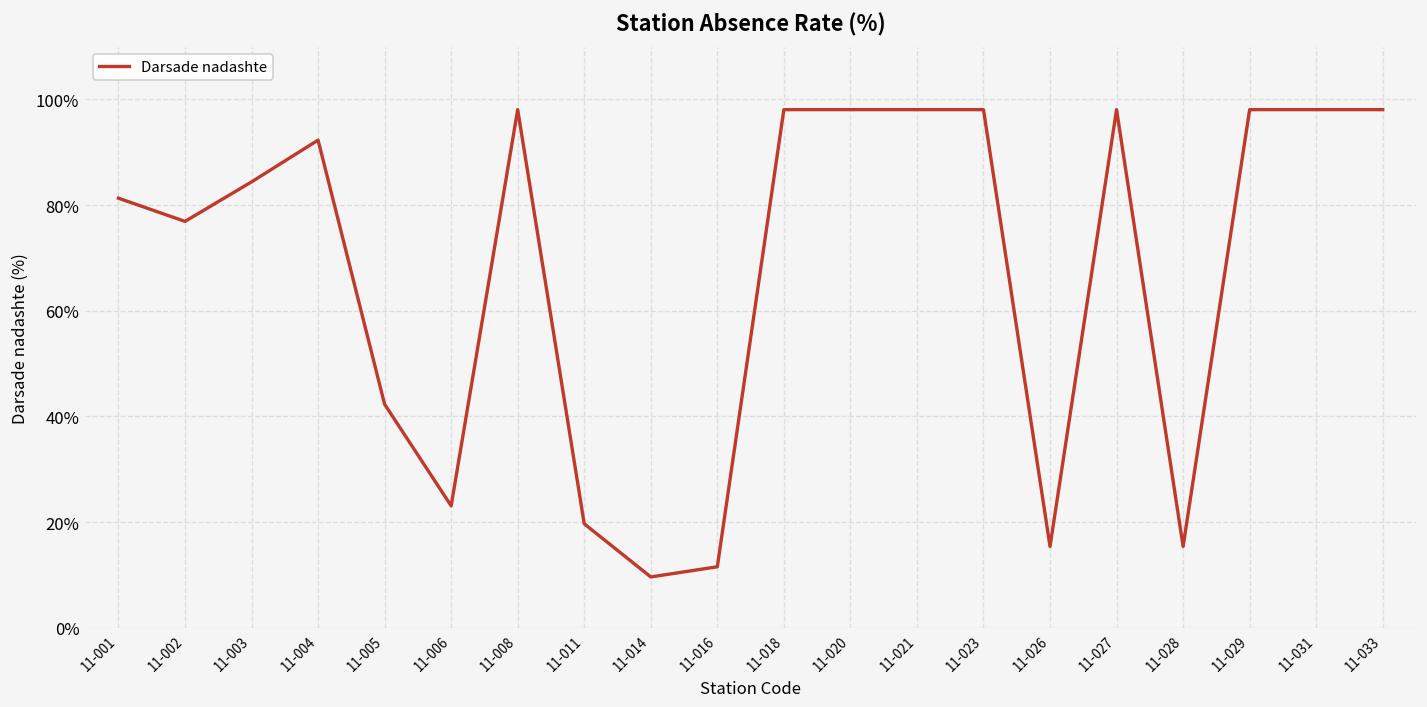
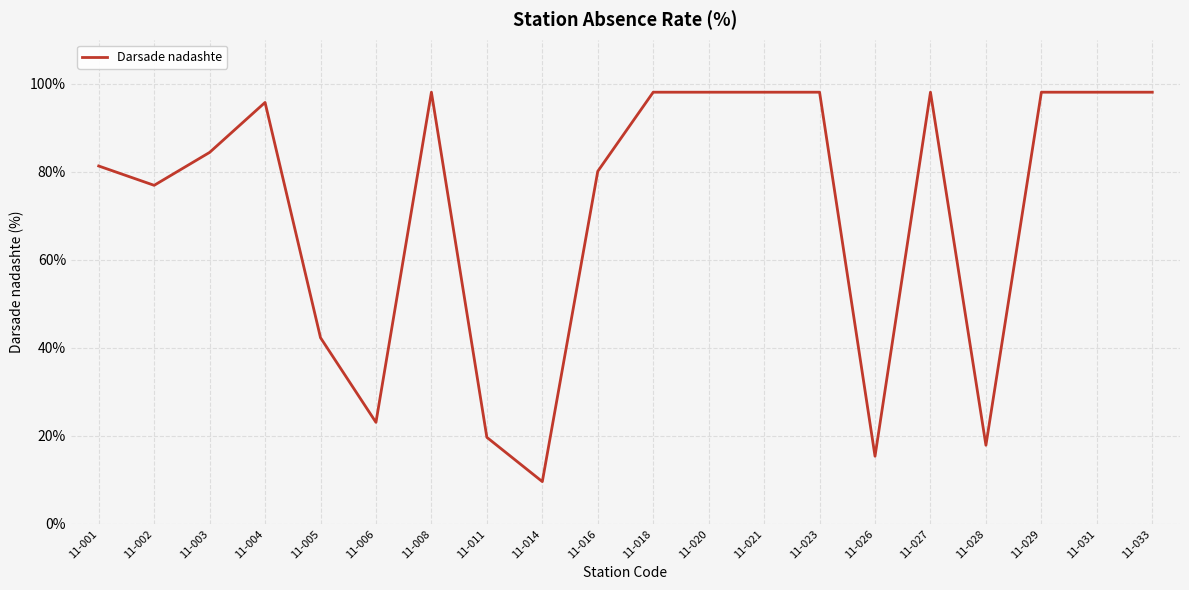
11-004: 92% -> 96%
11-016: 12% -> 80%
11-028: 15% -> 18%
